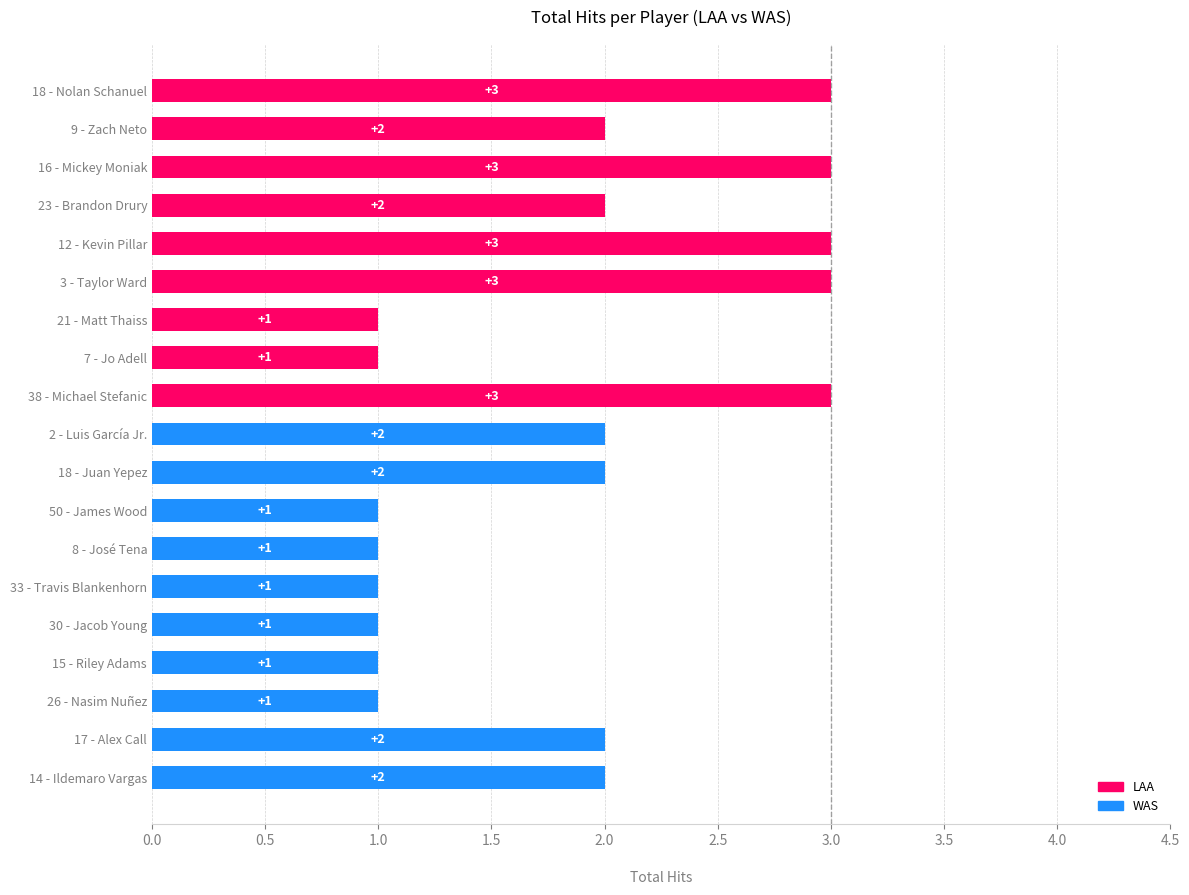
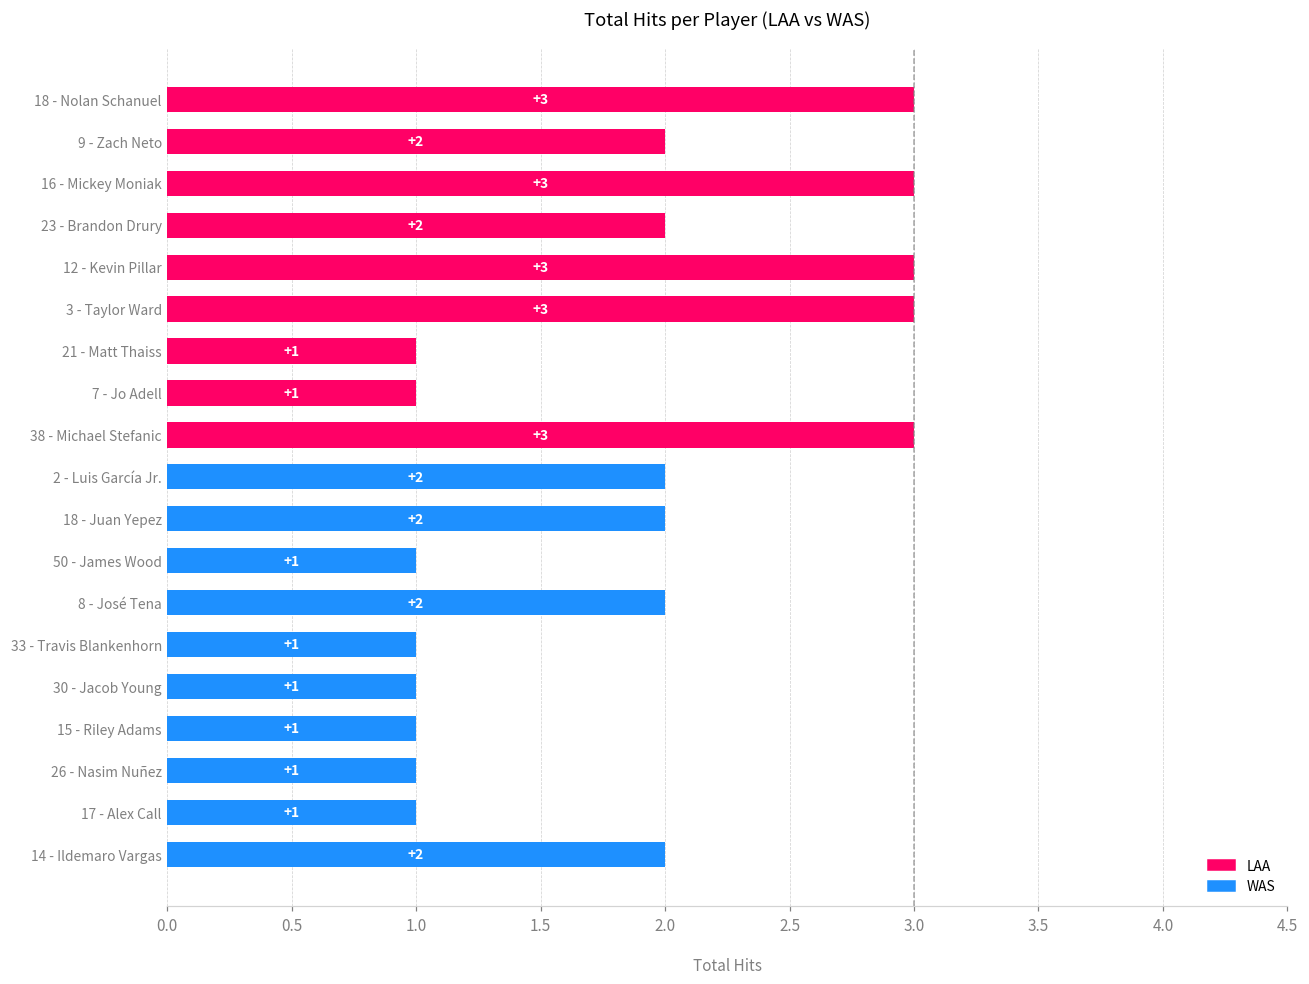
8 - José Tena: +1 -> +2
17 - Alex Call: +2 -> +1
